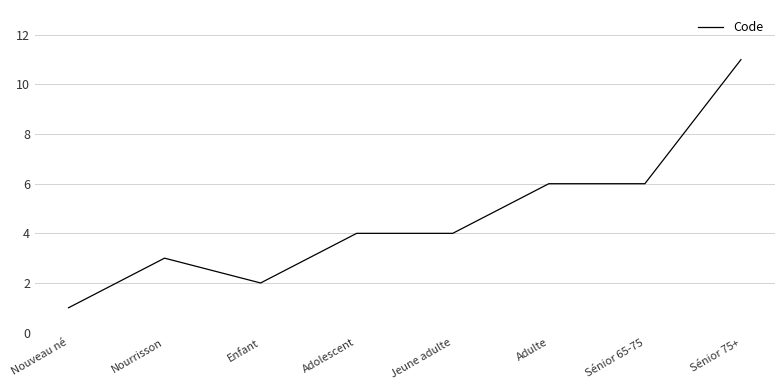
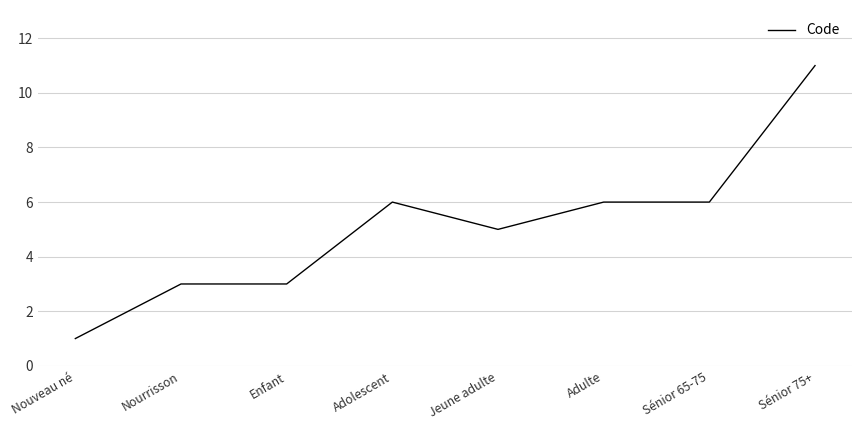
Enfant: 2 -> 3
Adolescent: 4 -> 6
Jeune adulte: 4 -> 5
